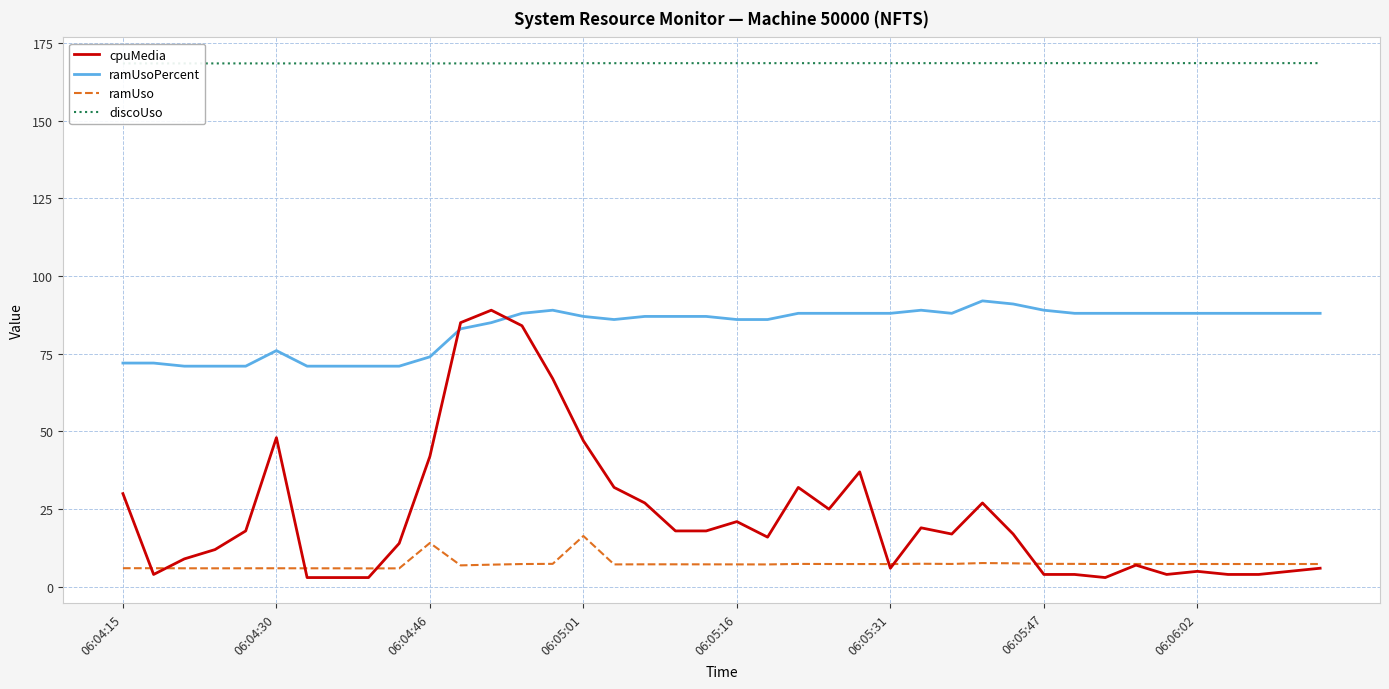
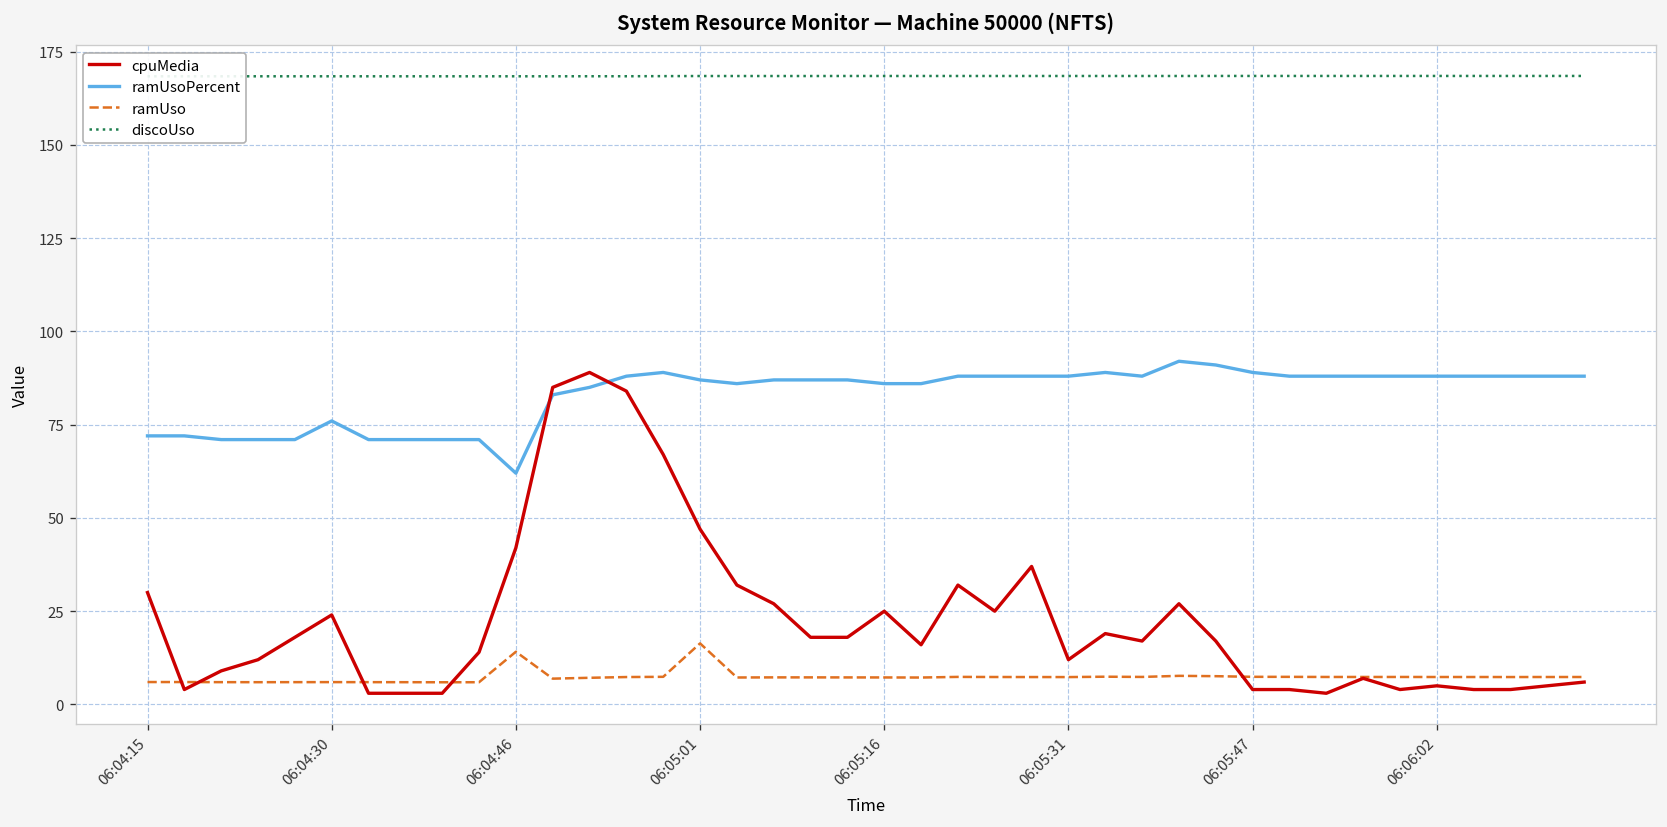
cpuMedia, 06:04:30: 48 -> 24
ramUsoPercent, 06:04:46: 74 -> 62
cpuMedia, 06:05:16: 21 -> 25
cpuMedia, 06:05:31: 6 -> 12
